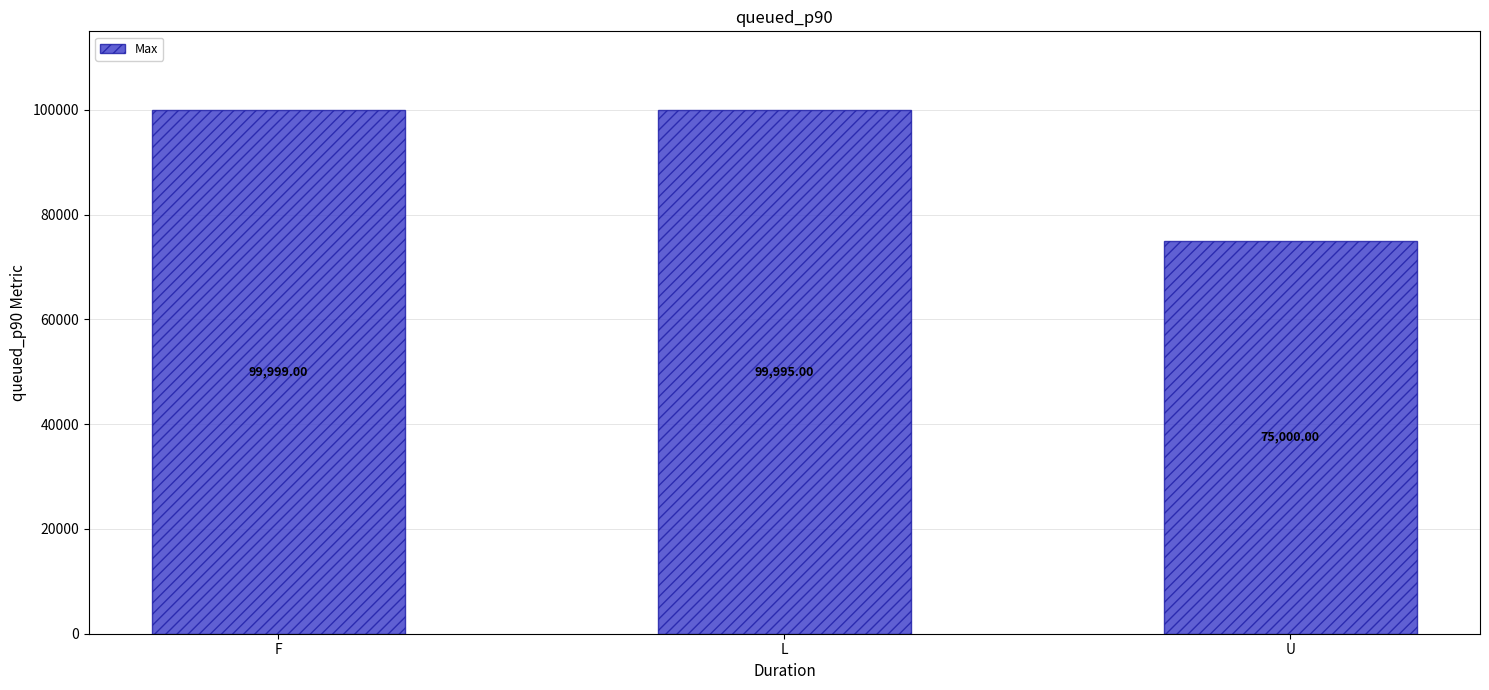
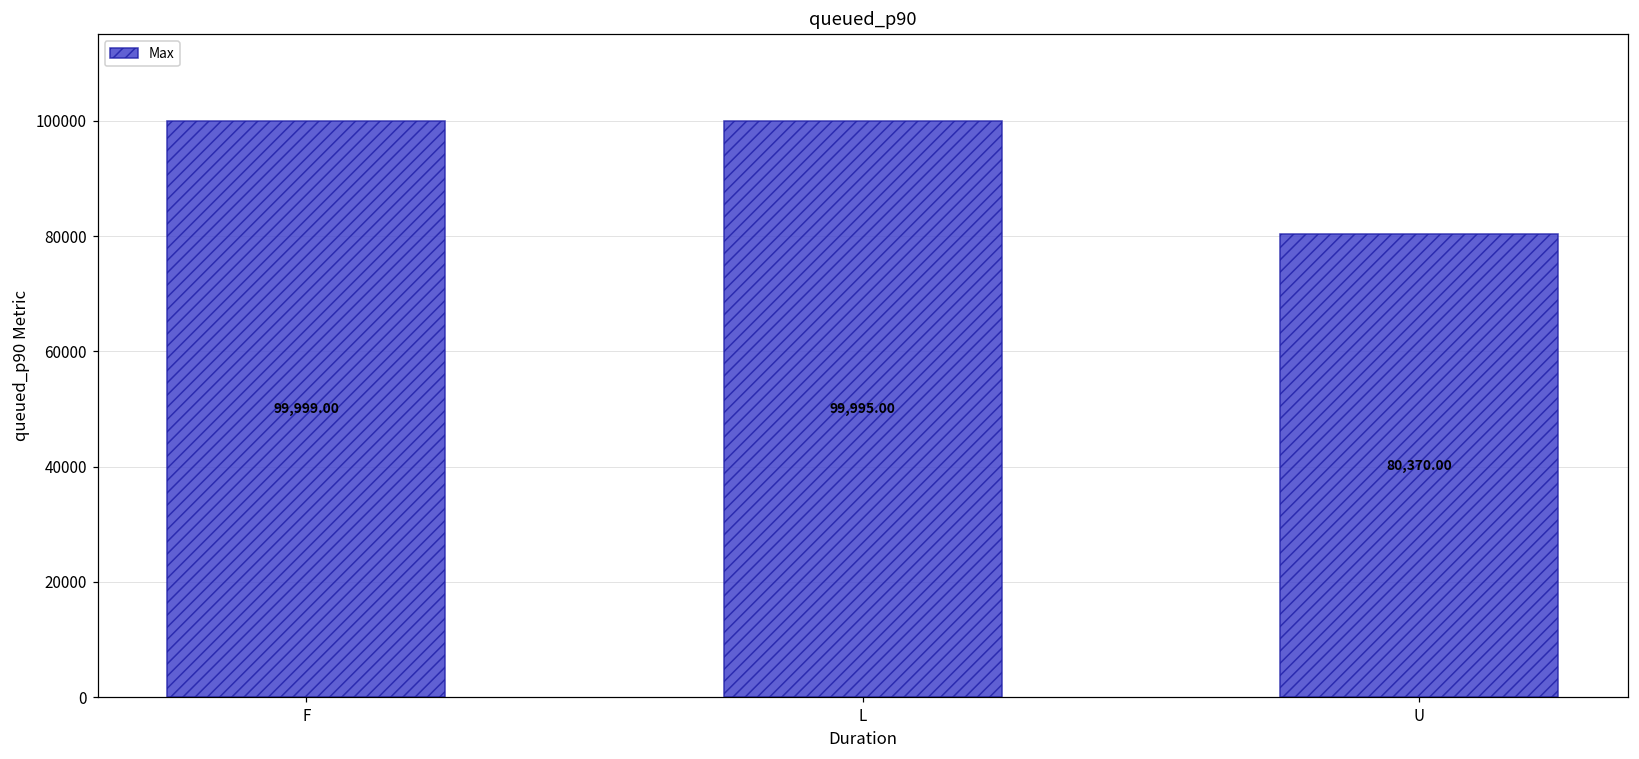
U: 75,000.00 -> 80,370.00
